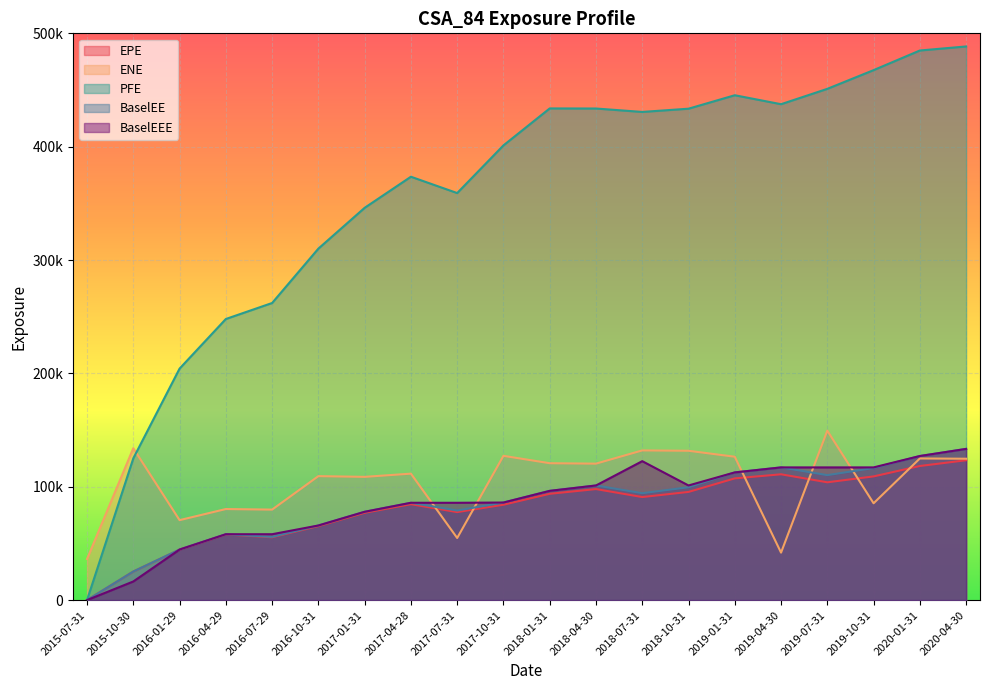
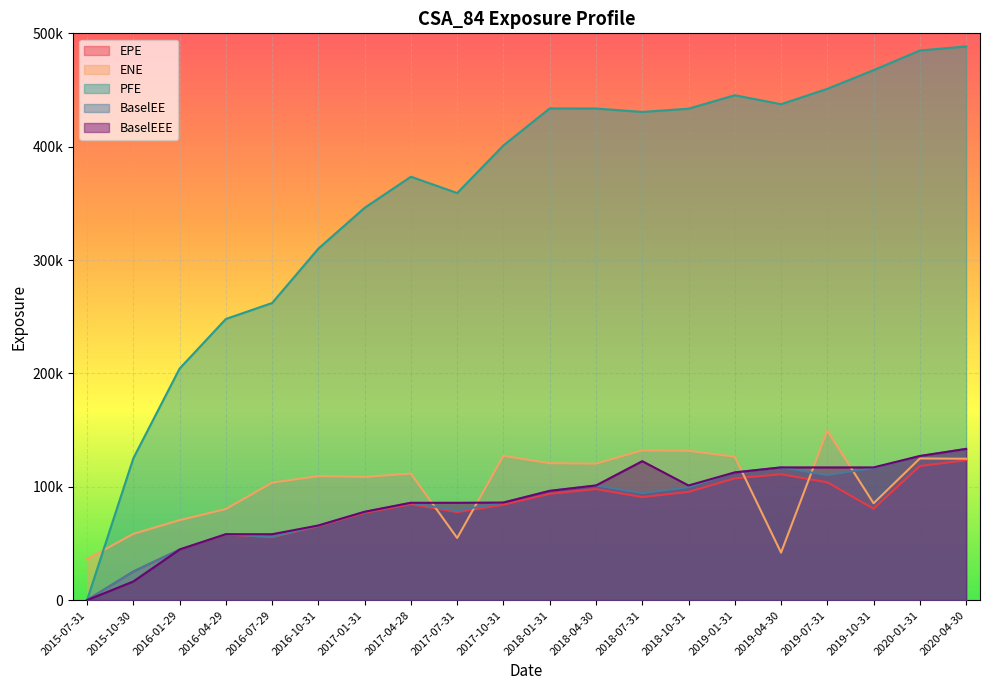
ENE, 2015-10-30: 134000 -> 58000
ENE, 2016-07-29: 80000 -> 104000
EPE, 2019-10-31: 109000 -> 81000
